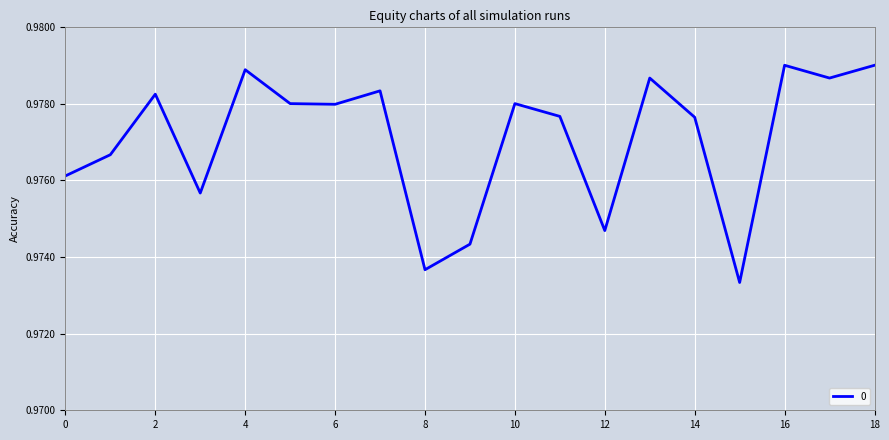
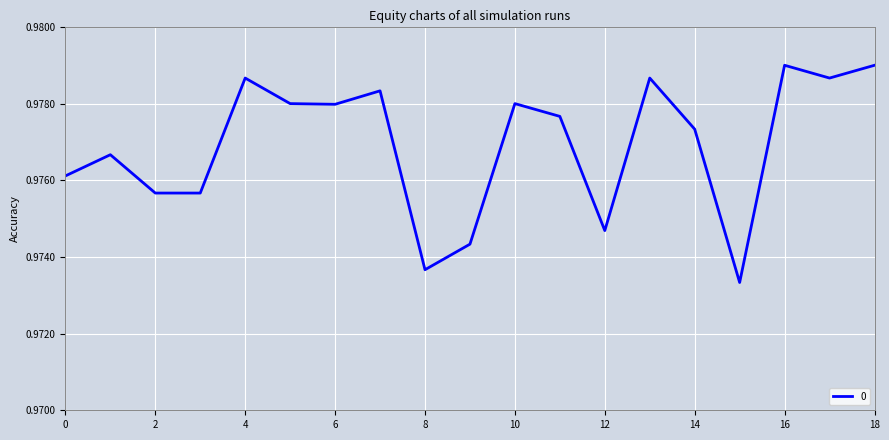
2: 0.9782 -> 0.9757
4: 0.9789 -> 0.9787
14: 0.9776 -> 0.9773
